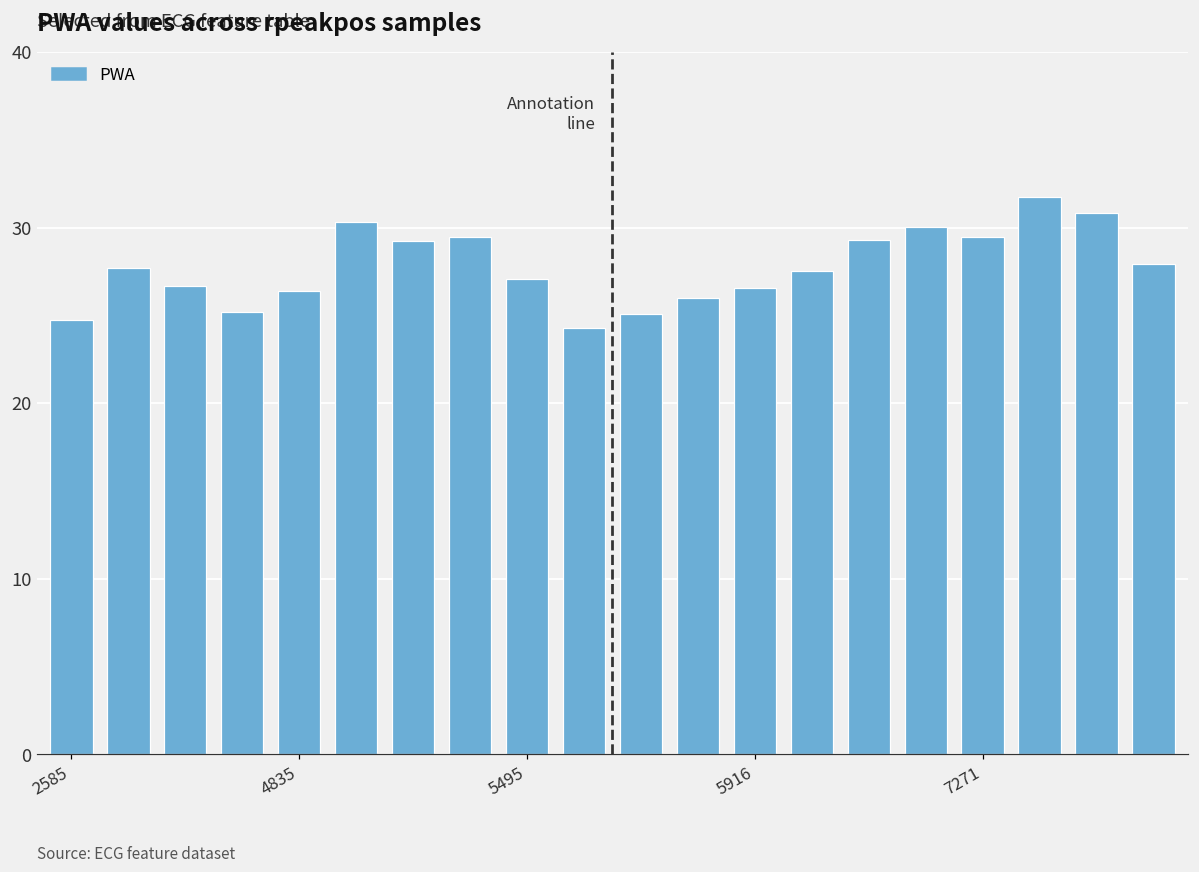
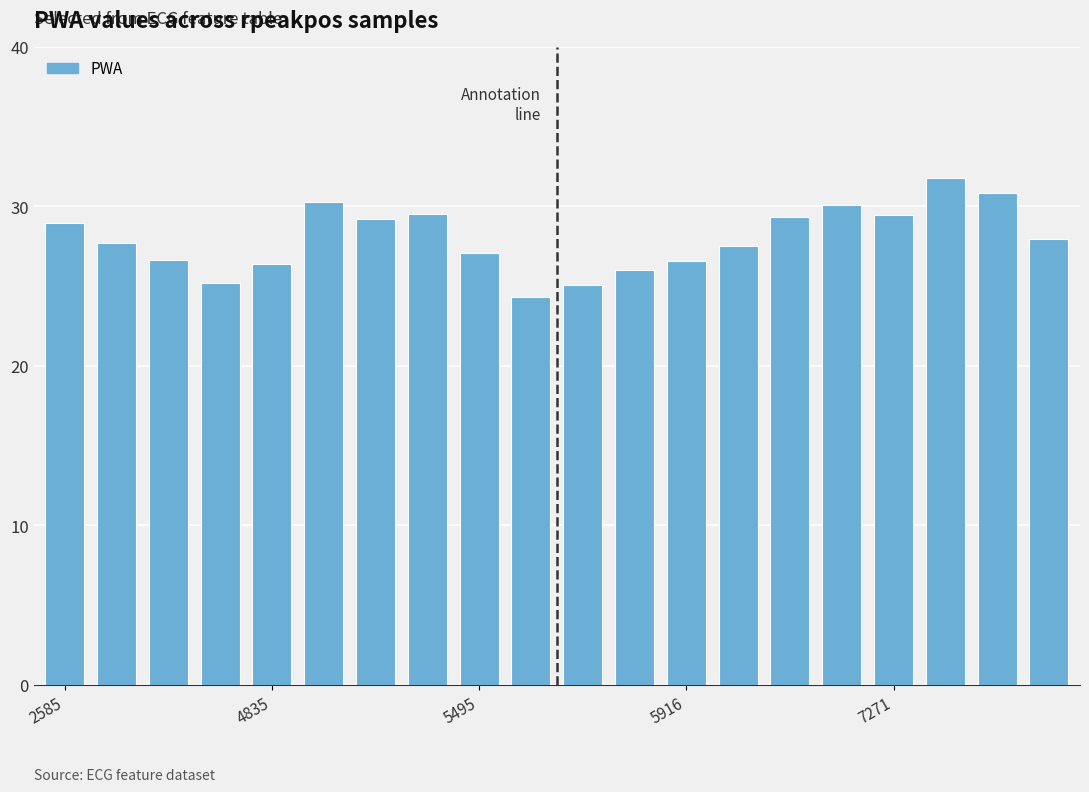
2585: 24.7 -> 28.9
